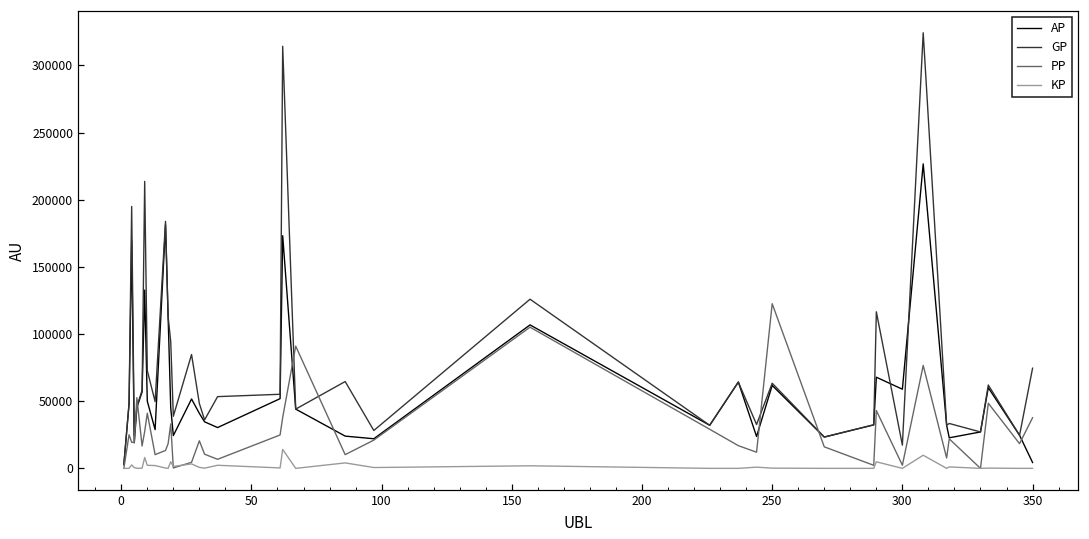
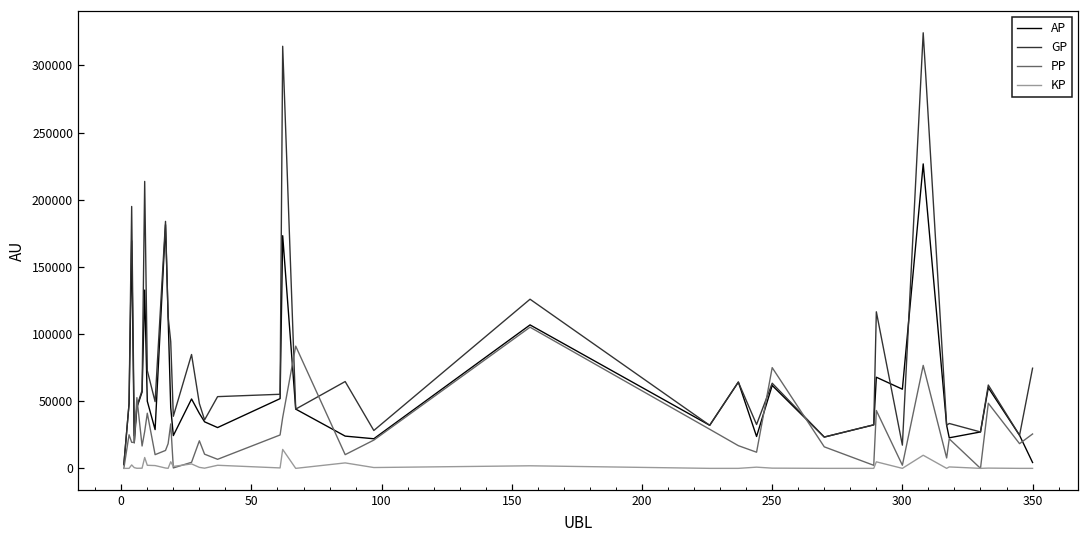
PP, 250: 123000 -> 75000
PP, 350: 38000 -> 26000
